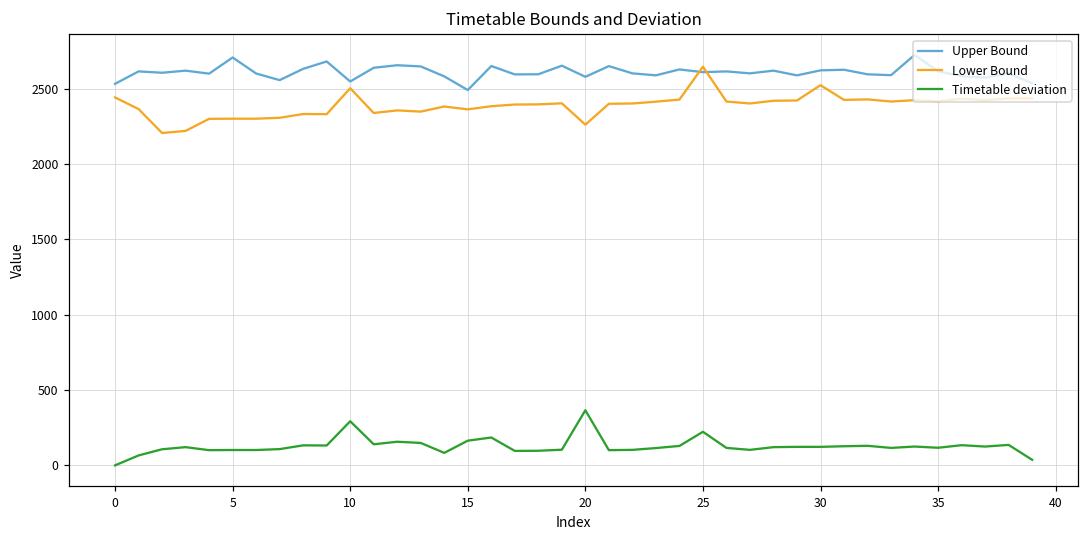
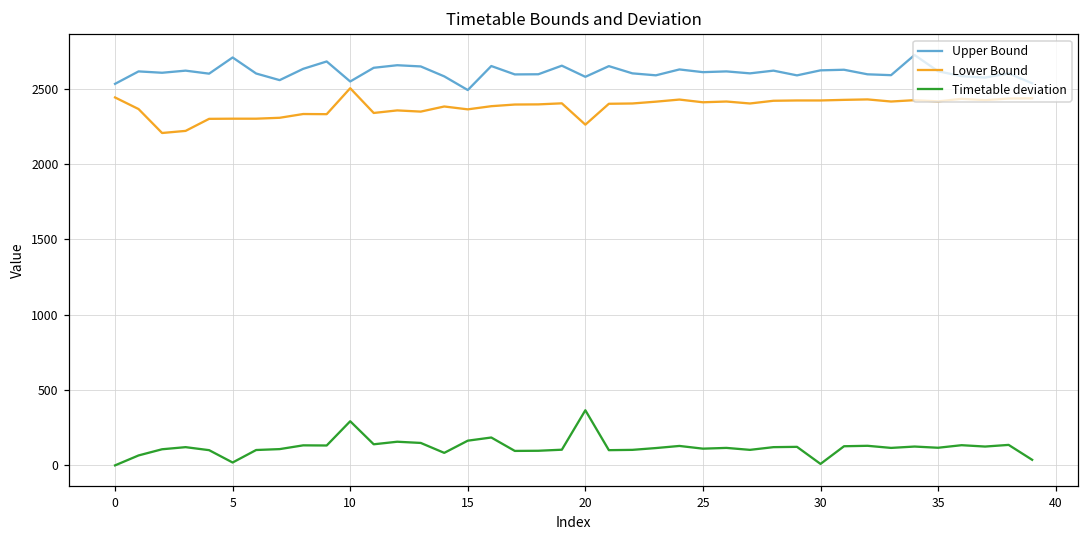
Timetable deviation, 5: 100 -> 20
Lower Bound, 25: 2650 -> 2410
Timetable deviation, 25: 220 -> 110
Lower Bound, 30: 2520 -> 2420
Timetable deviation, 30: 120 -> 10
